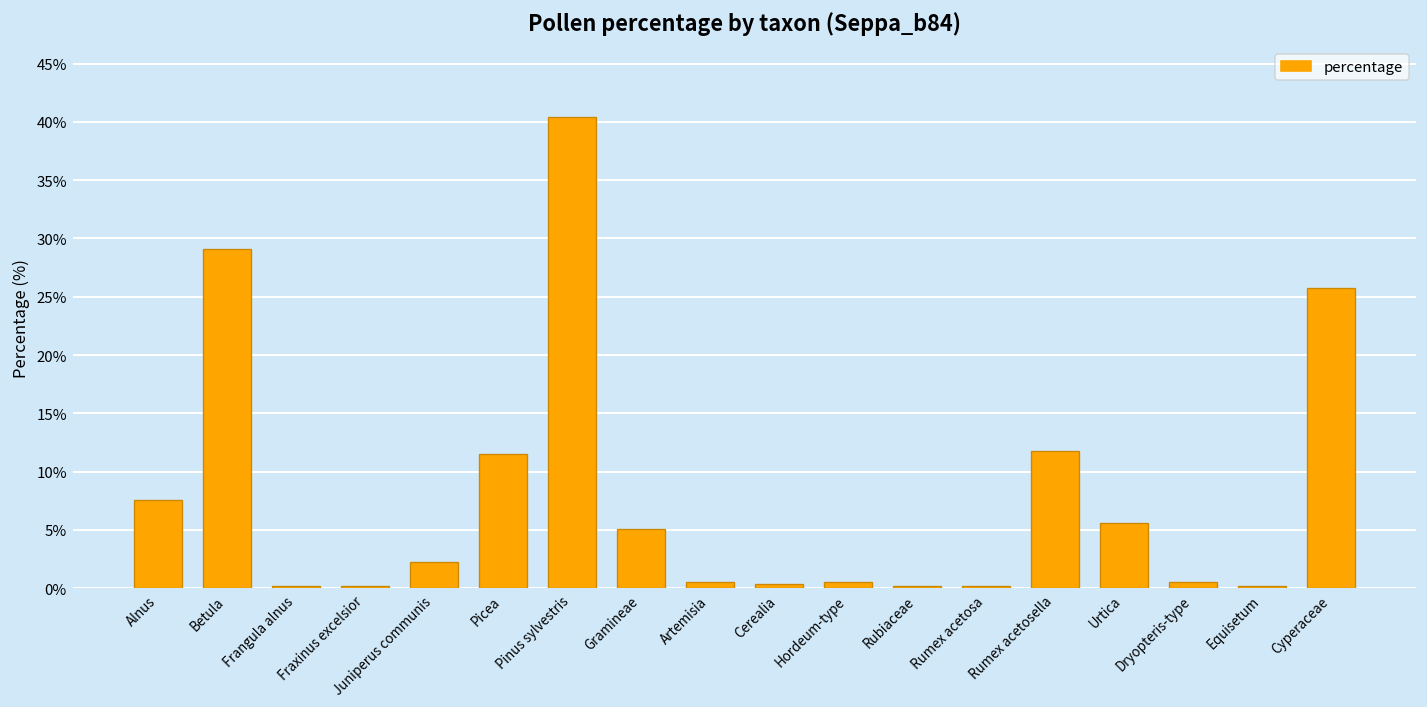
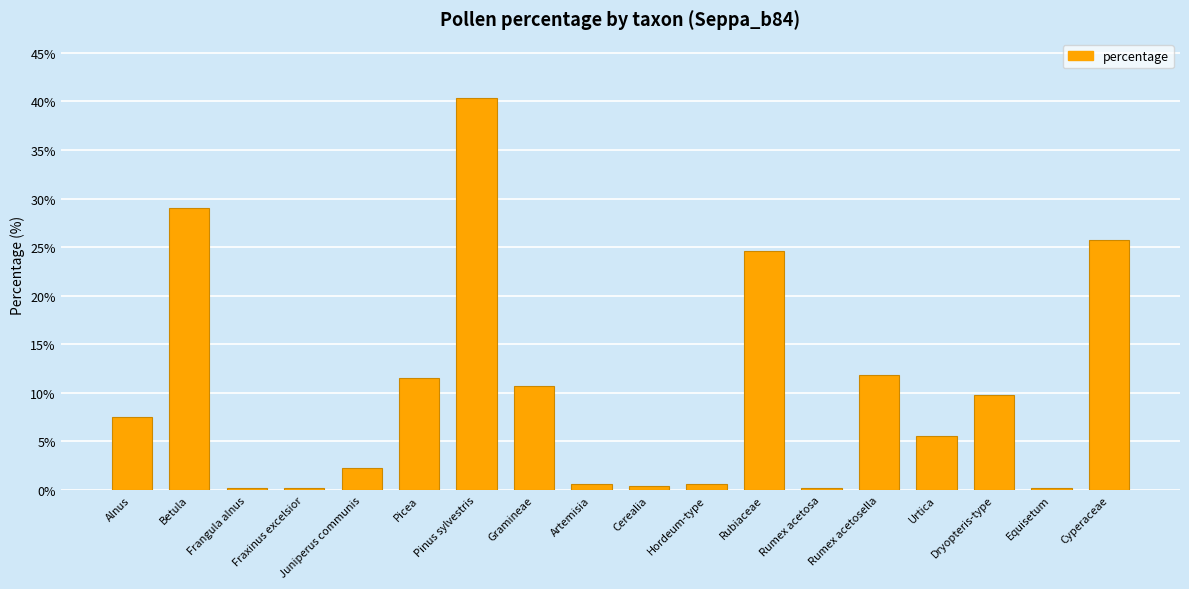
Gramineae: 5% -> 11%
Rubiaceae: 0% -> 25%
Dryopteris-type: 1% -> 10%
